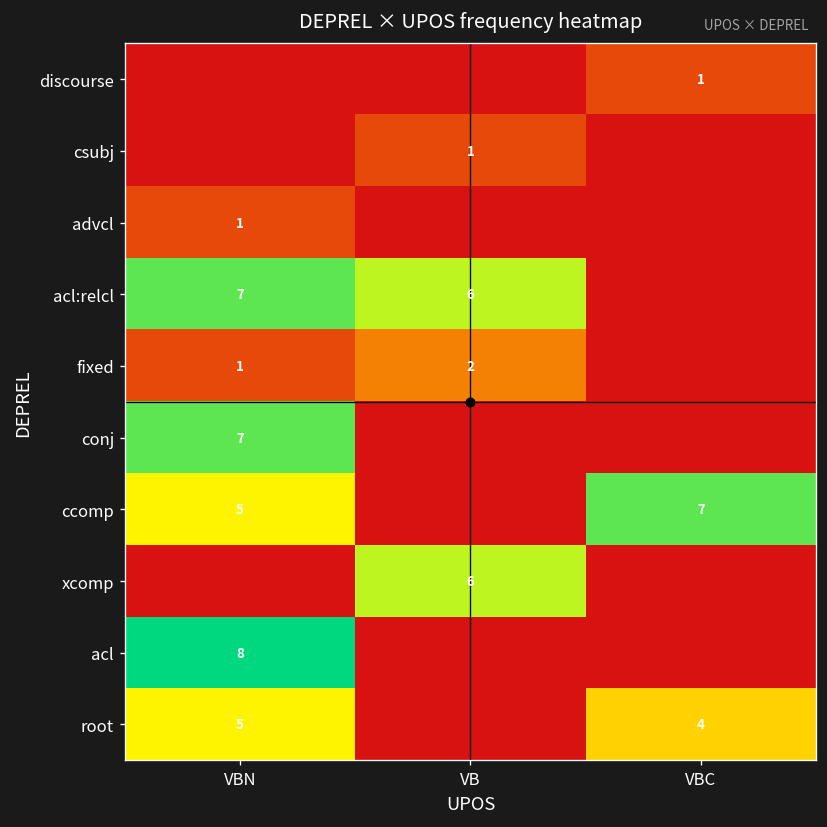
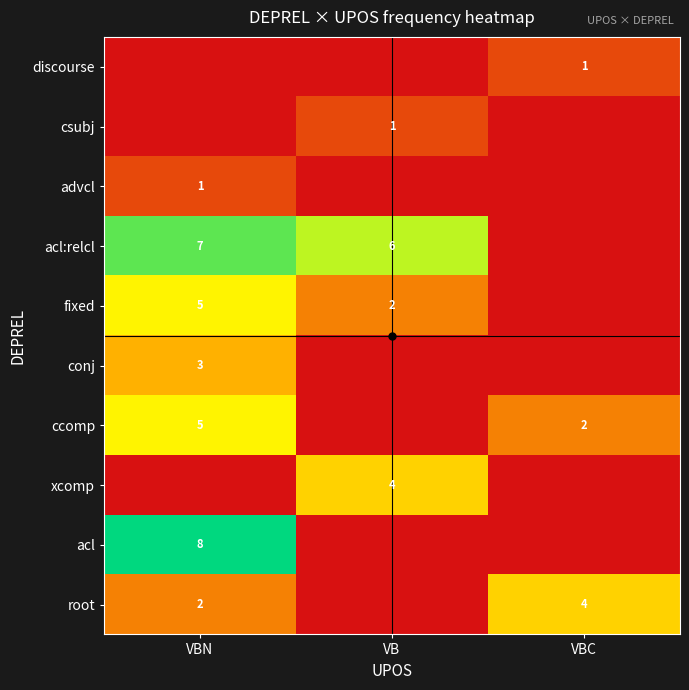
fixed, VBN: 1 -> 5
conj, VBN: 7 -> 3
ccomp, VBC: 7 -> 2
xcomp, VB: 6 -> 4
root, VBN: 5 -> 2
